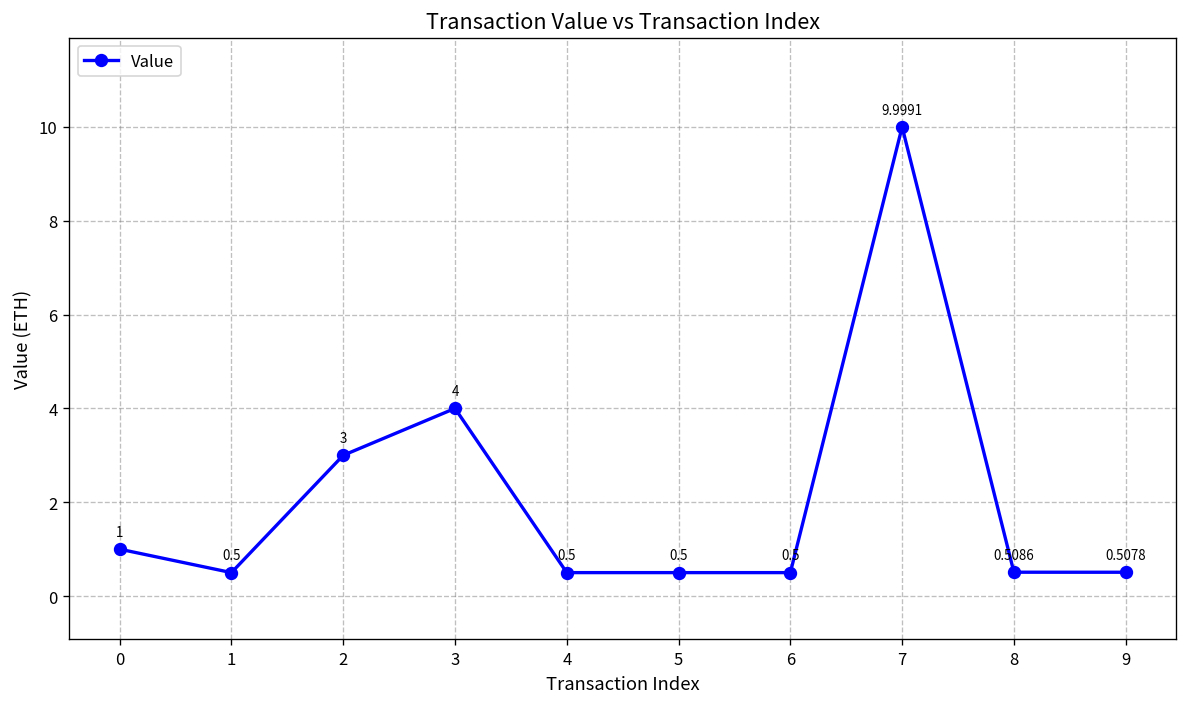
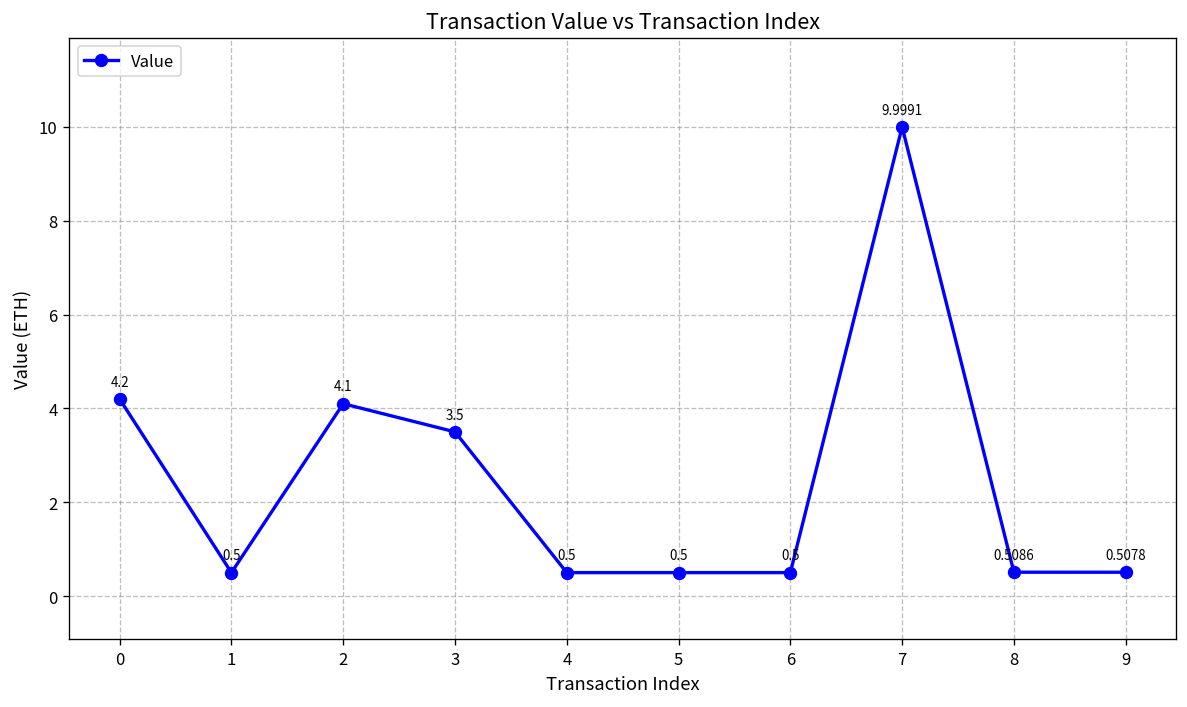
0: 1 -> 4.2
2: 3 -> 4.1
3: 4 -> 3.5
